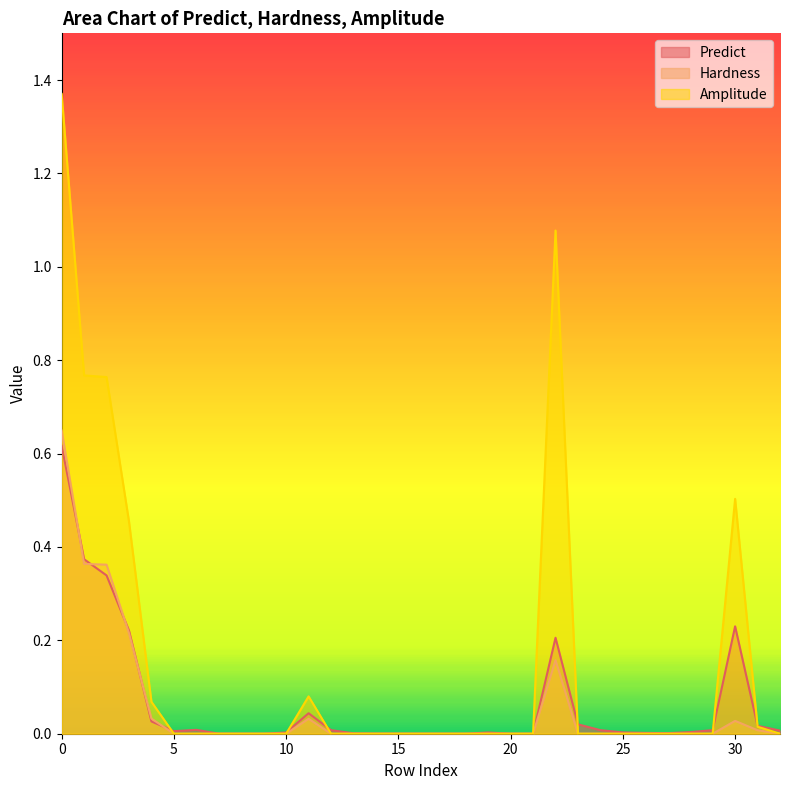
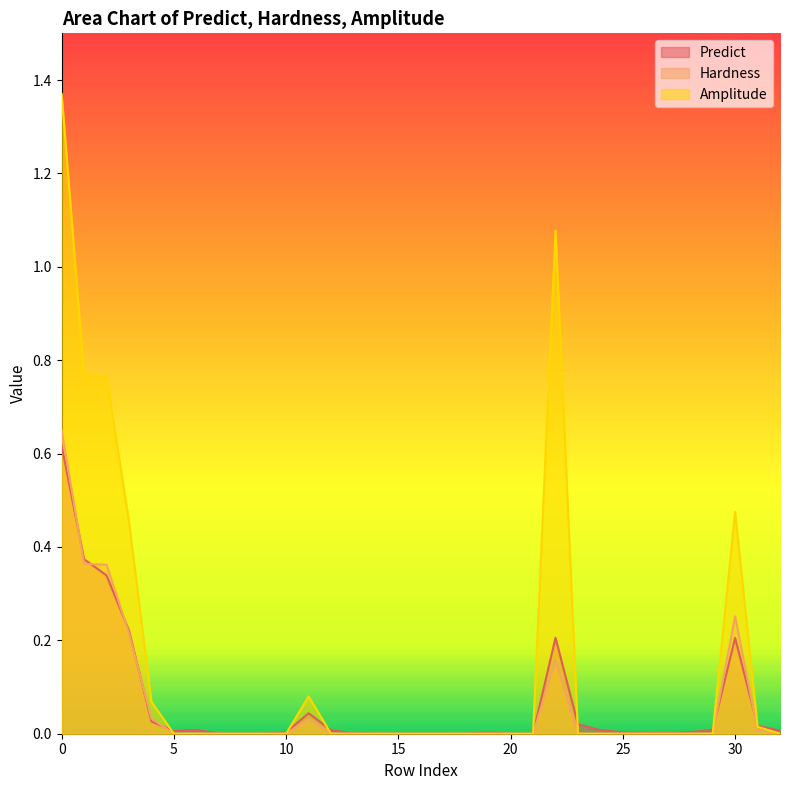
Predict, 30: 0.23 -> 0.21
Hardness, 30: 0.03 -> 0.25
Amplitude, 30: 0.50 -> 0.48
